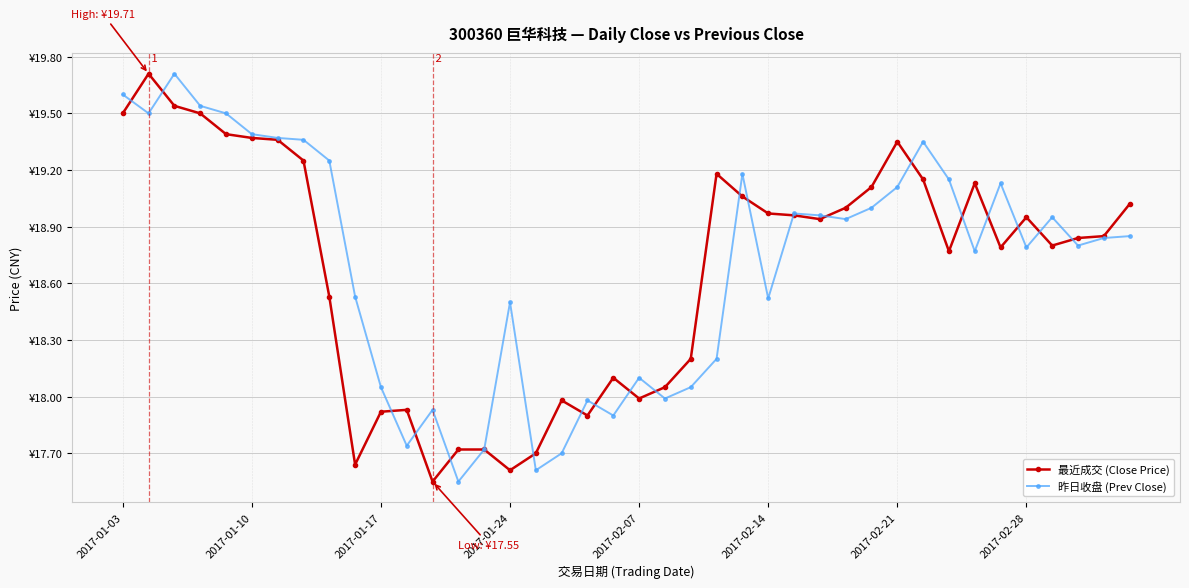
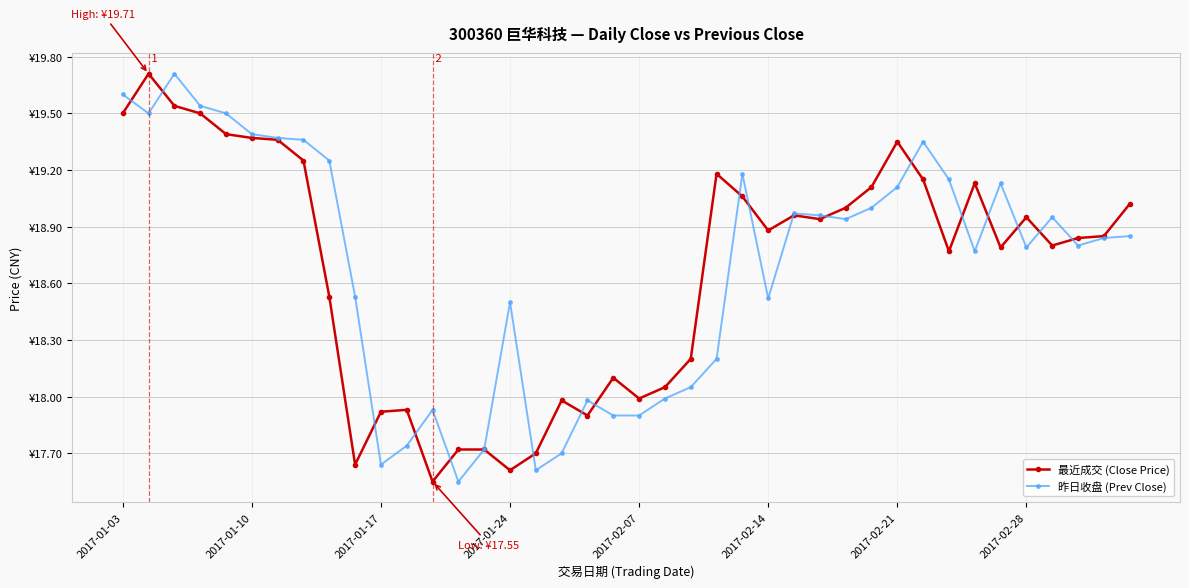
昨日收盘 (Prev Close), 2017-01-17: ¥18.05 -> ¥17.64
昨日收盘 (Prev Close), 2017-02-07: ¥18.1 -> ¥17.9
最近成交 (Close Price), 2017-02-14: ¥18.97 -> ¥18.88
